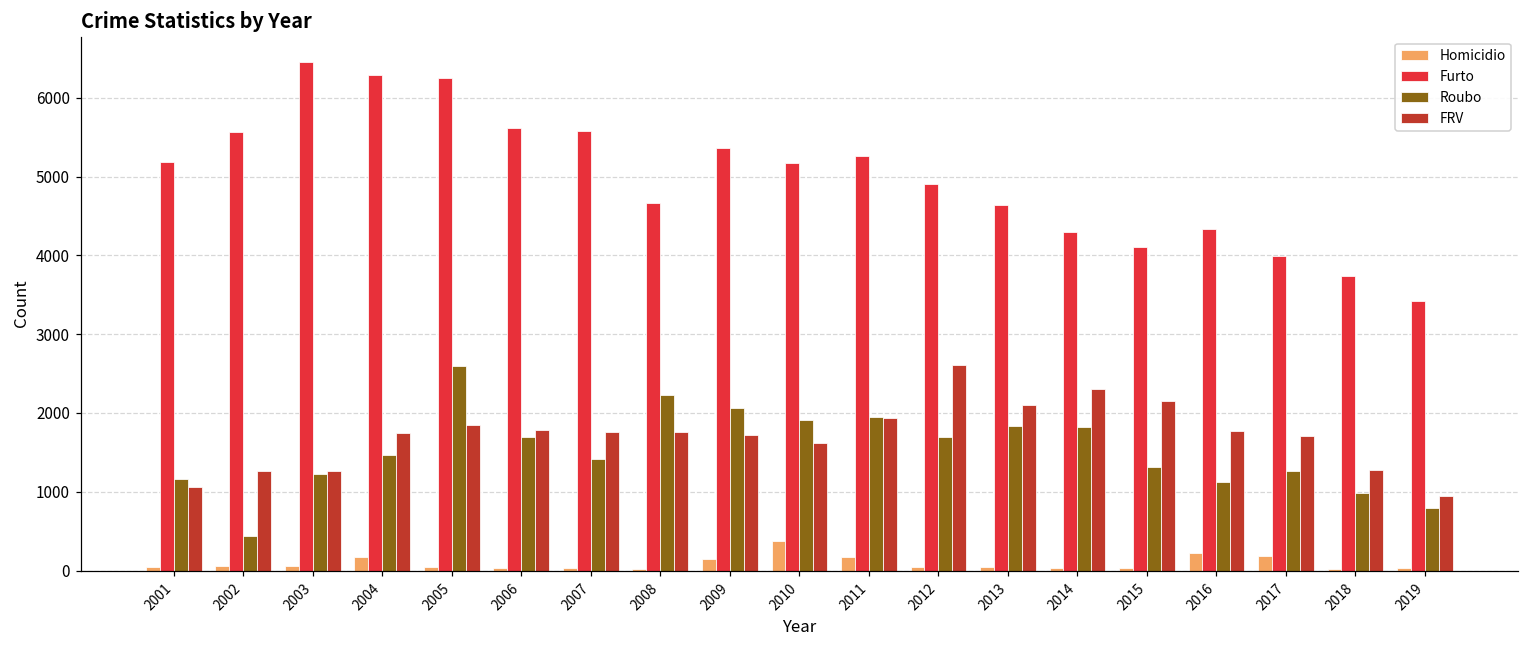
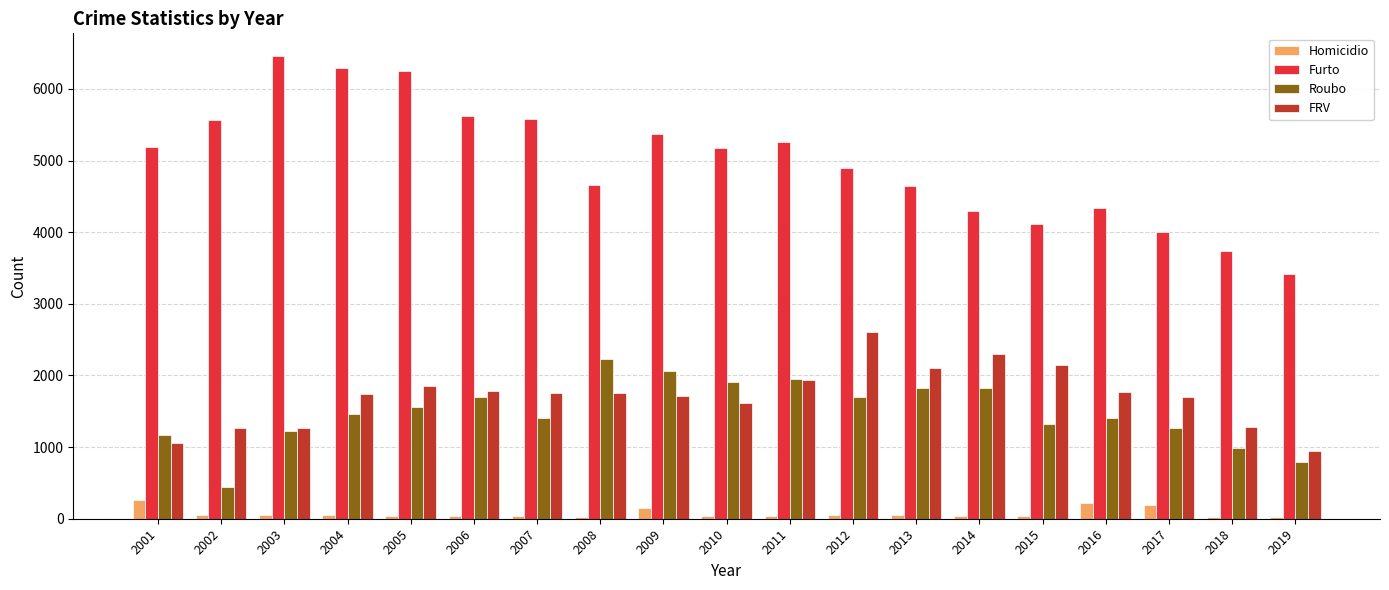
Homicidio, 2001: 0 -> 300
Homicidio, 2004: 200 -> 100
Roubo, 2005: 2600 -> 1600
Homicidio, 2010: 400 -> 0
Homicidio, 2011: 200 -> 0
Roubo, 2016: 1100 -> 1400
